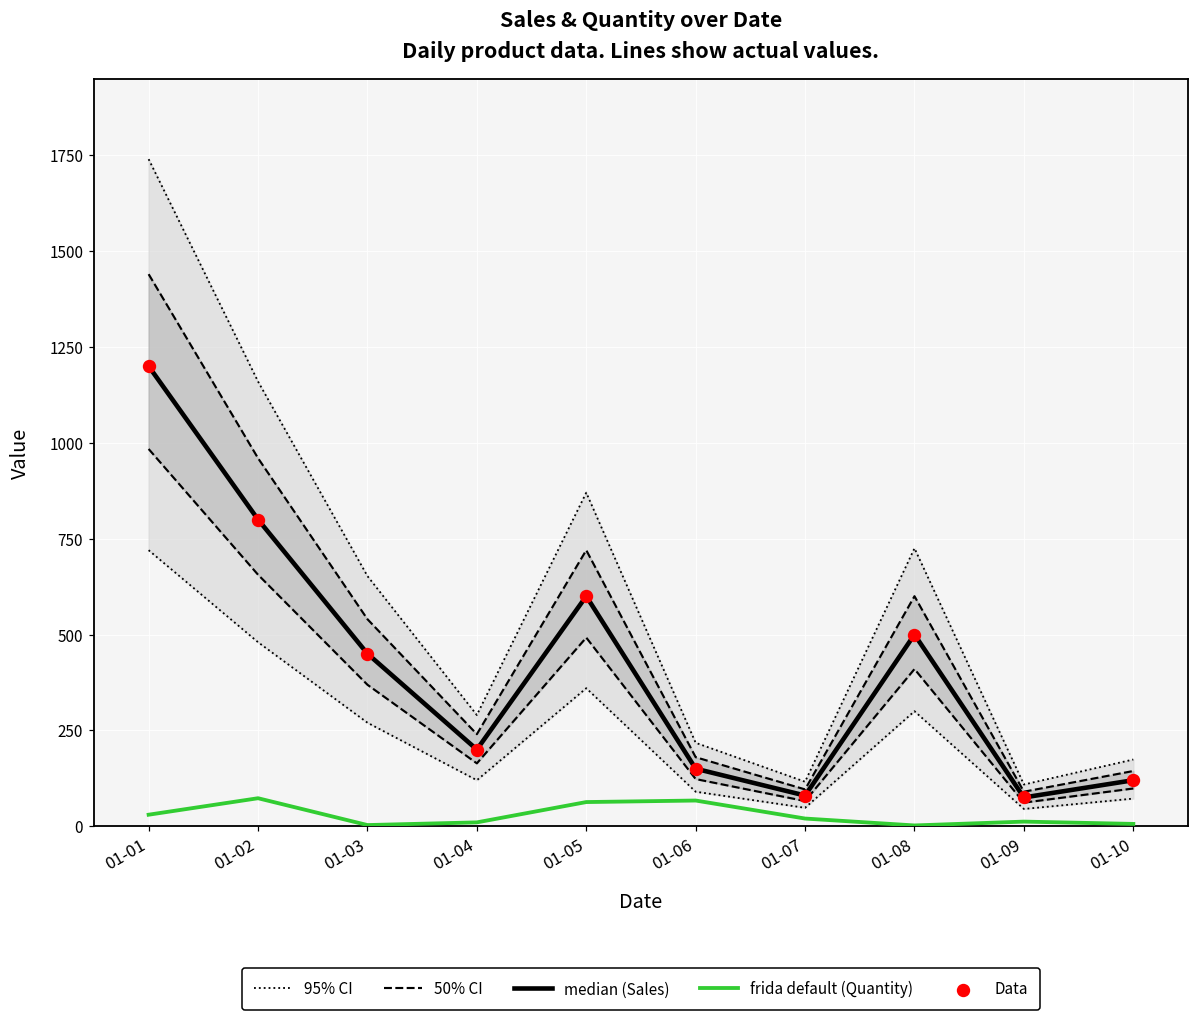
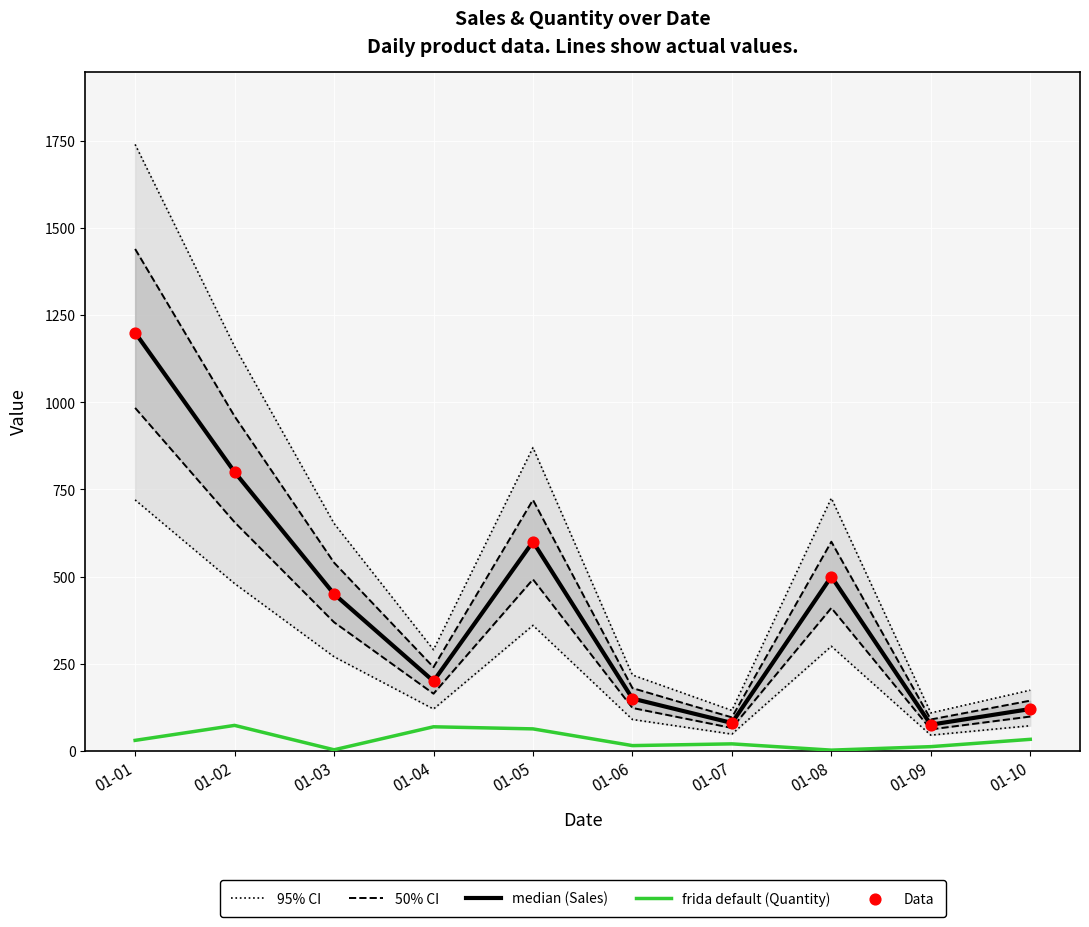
frida default (Quantity), 01-04: 10 -> 70
frida default (Quantity), 01-06: 70 -> 20
frida default (Quantity), 01-10: 10 -> 30
